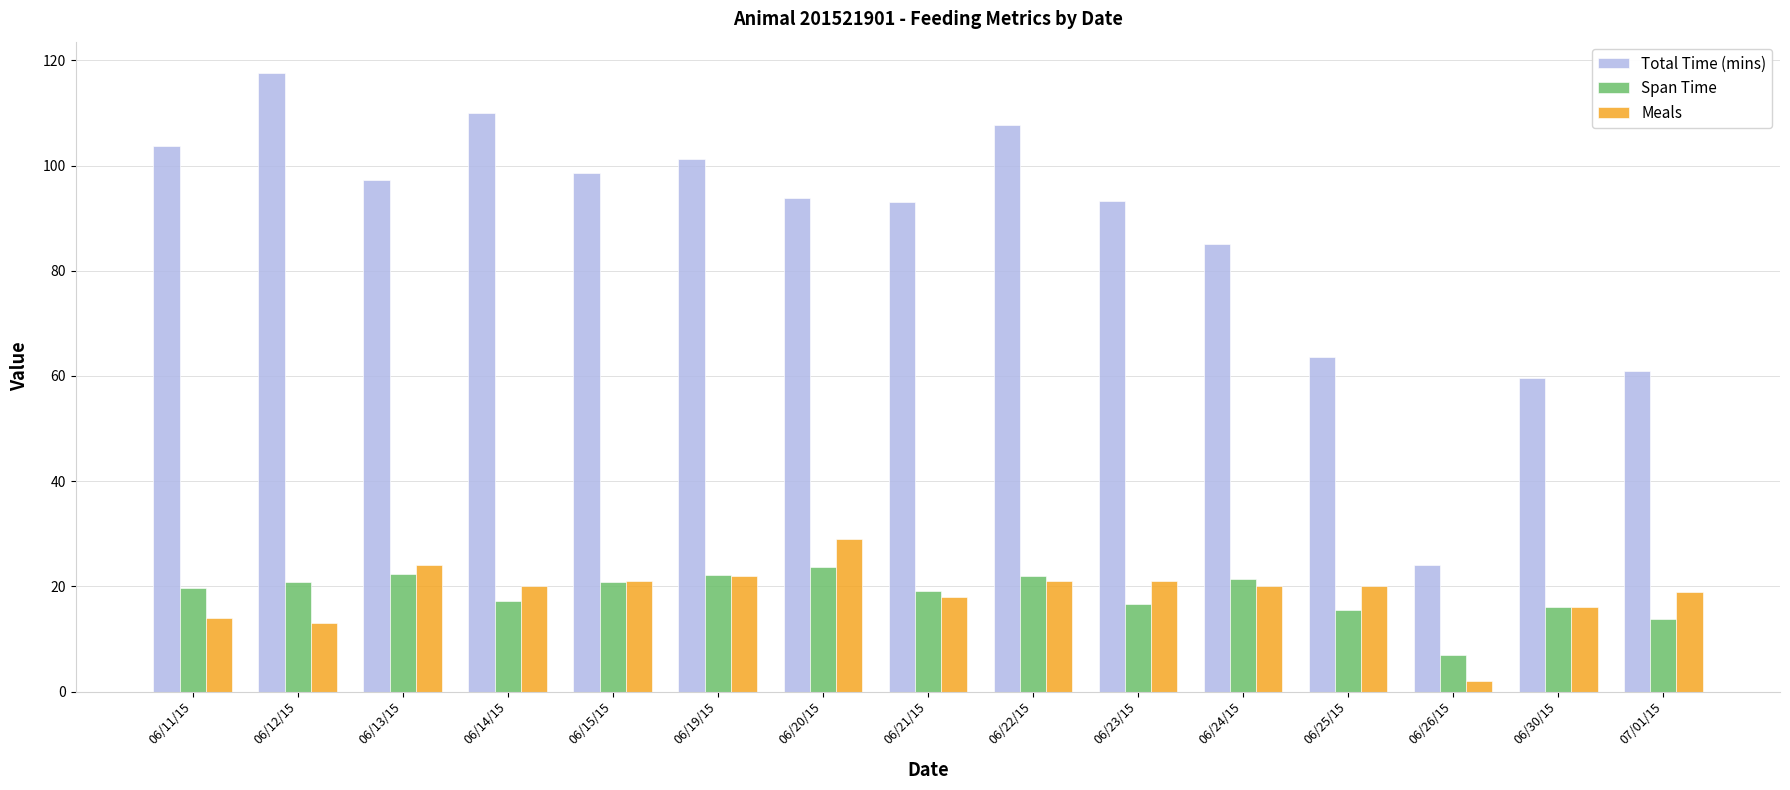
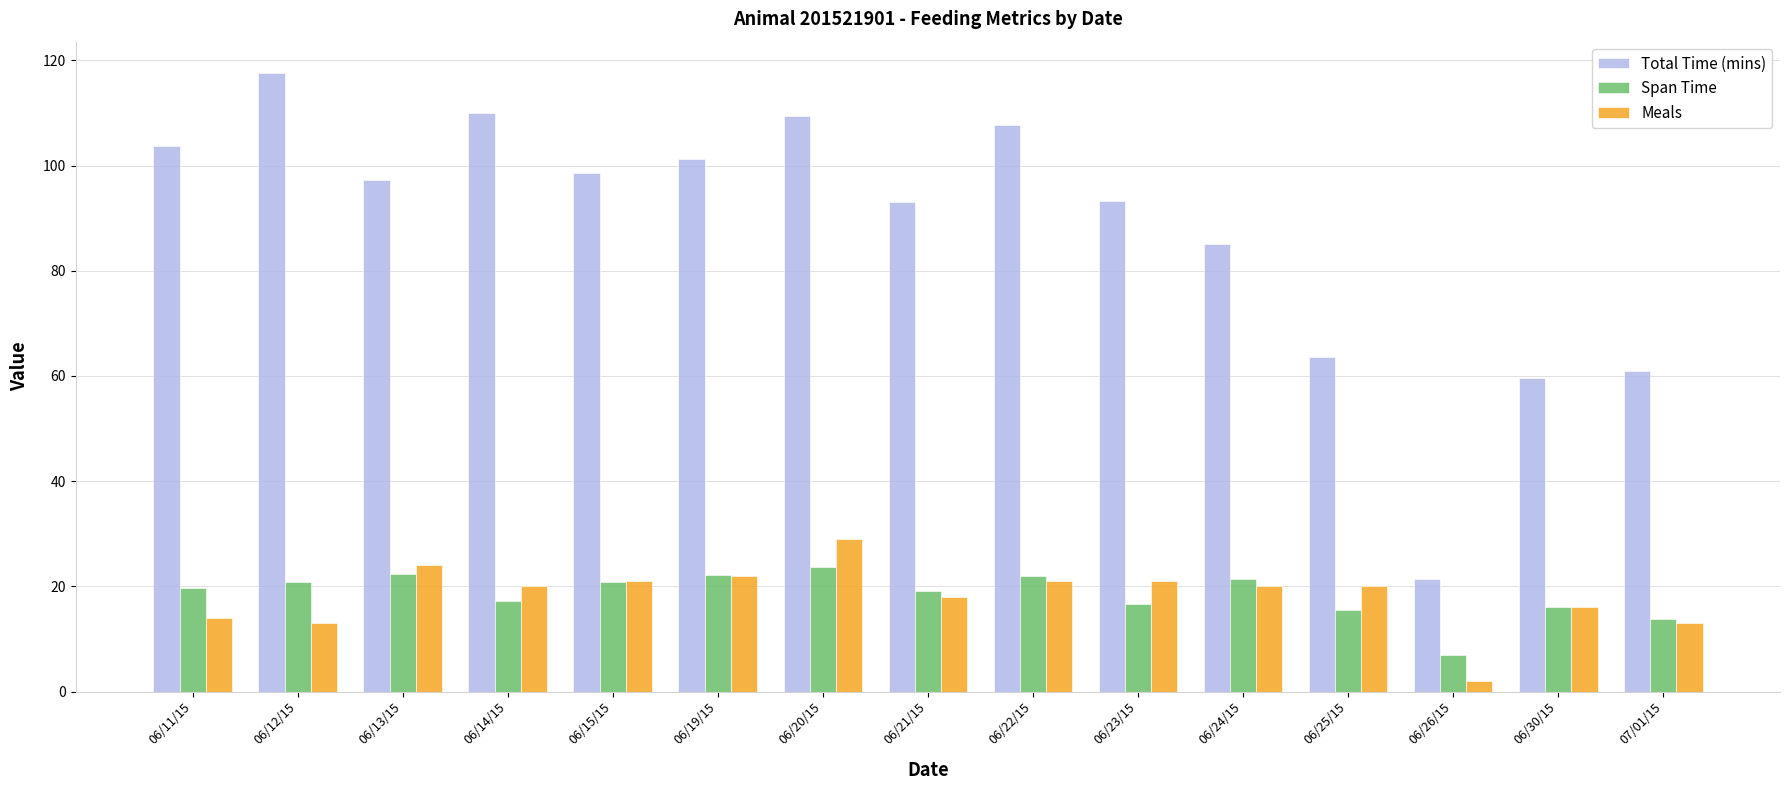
Total Time (mins), 06/20/15: 94 -> 109
Total Time (mins), 06/26/15: 24 -> 21
Meals, 07/01/15: 19 -> 13
